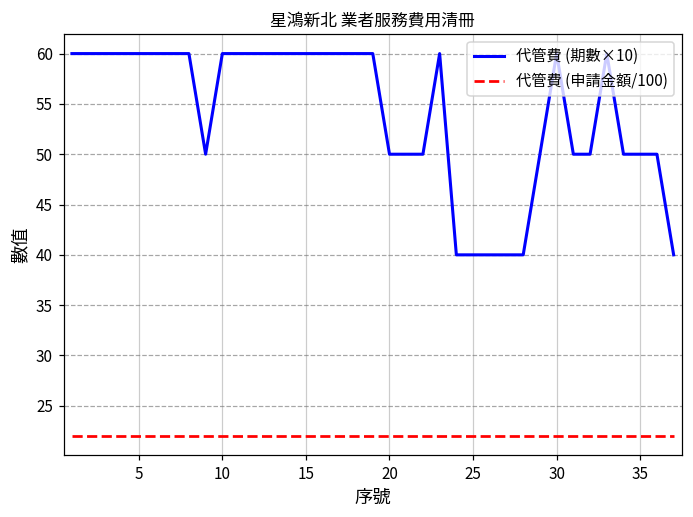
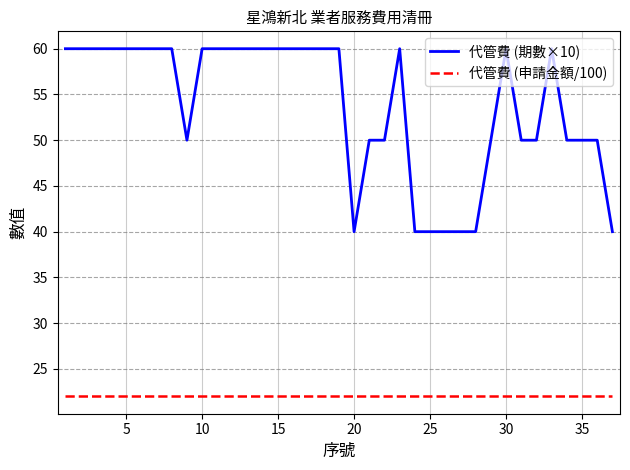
代管費 (期數×10), 20: 50 -> 40
